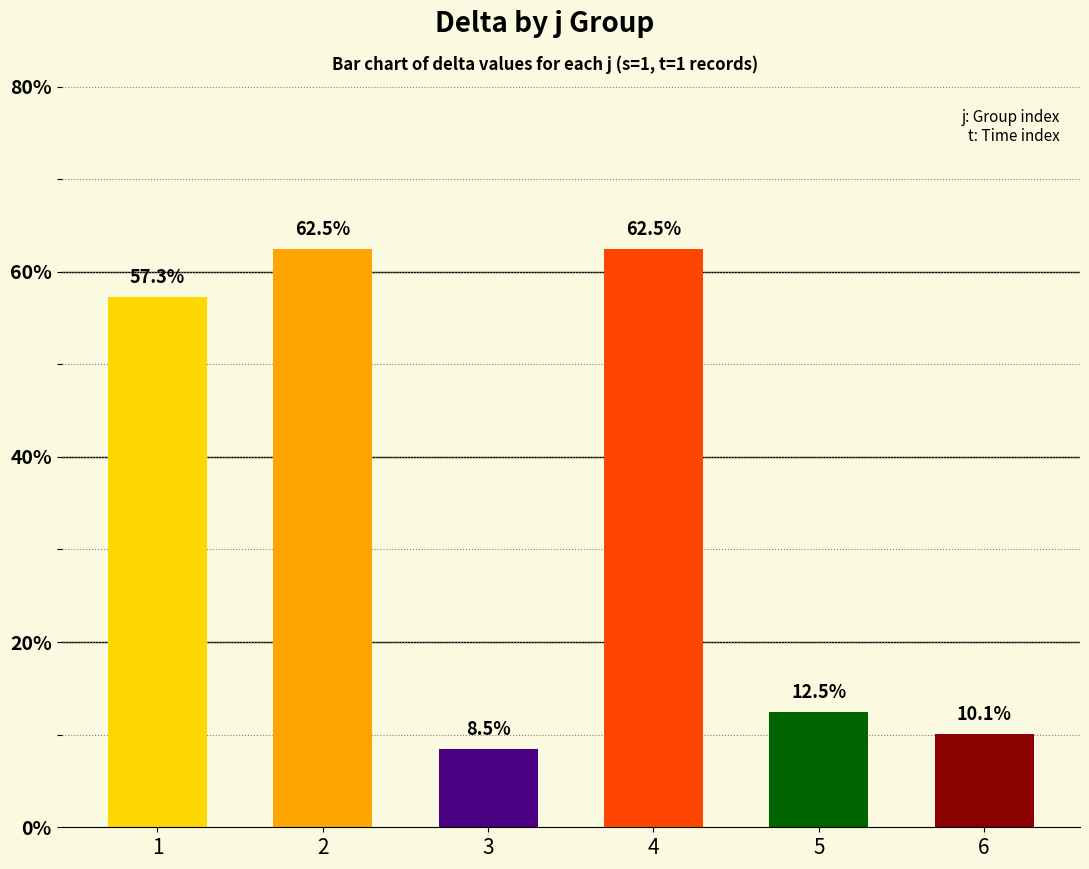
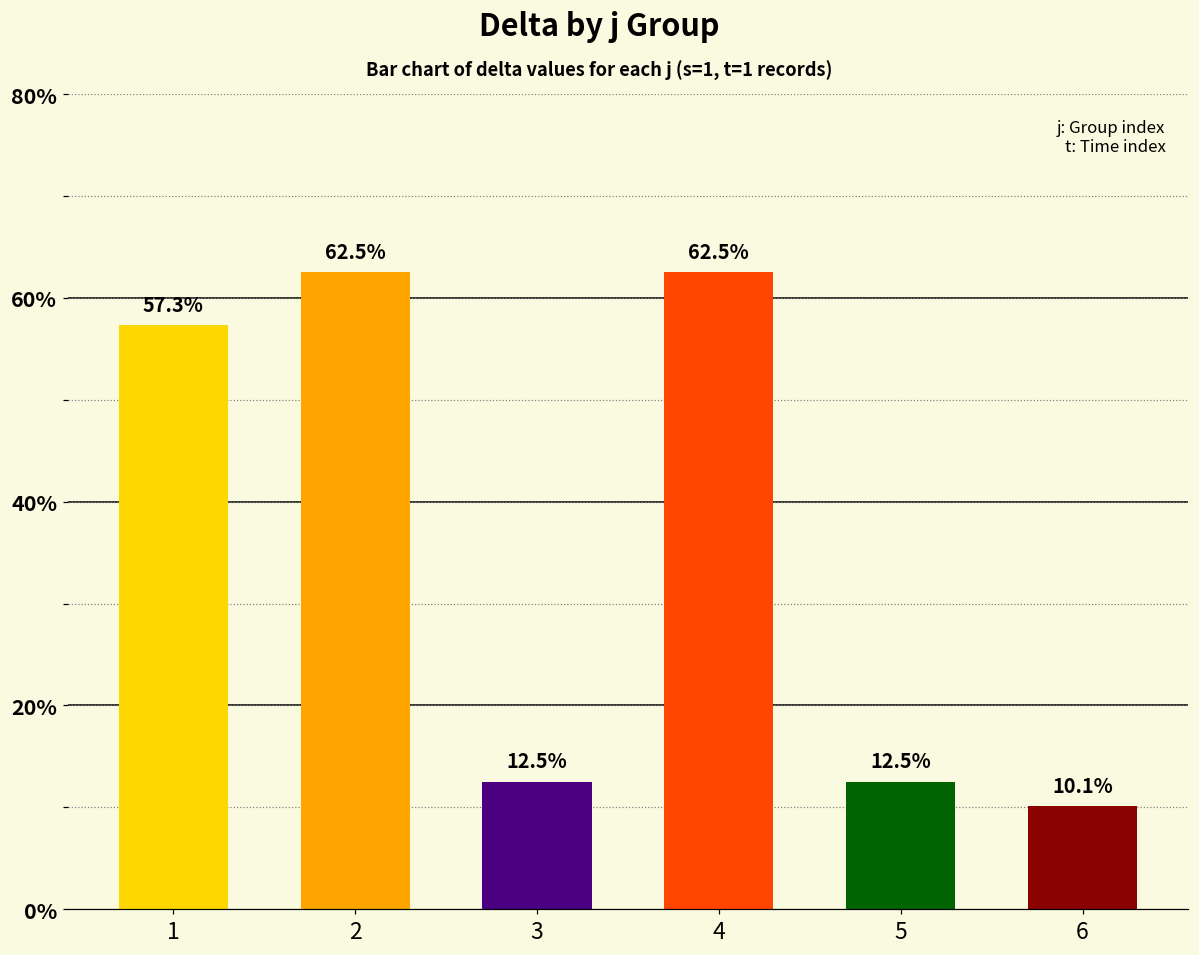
3: 8.5% -> 12.5%
